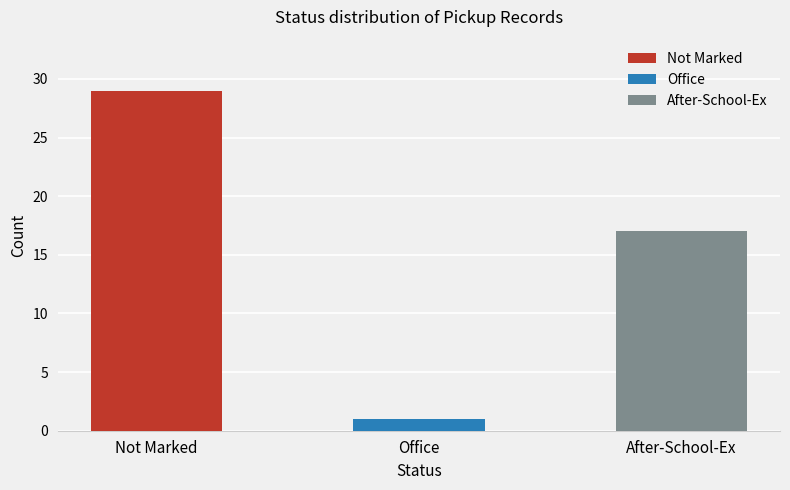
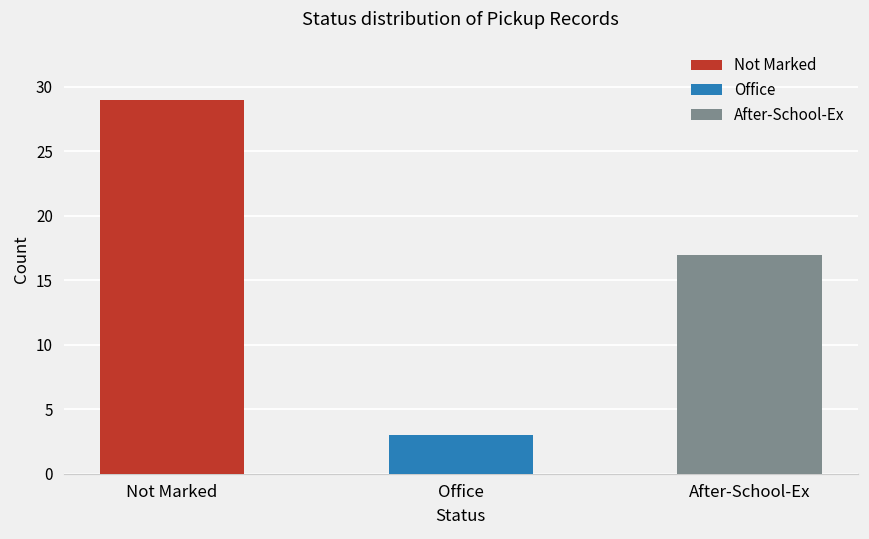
Office: 1 -> 3
